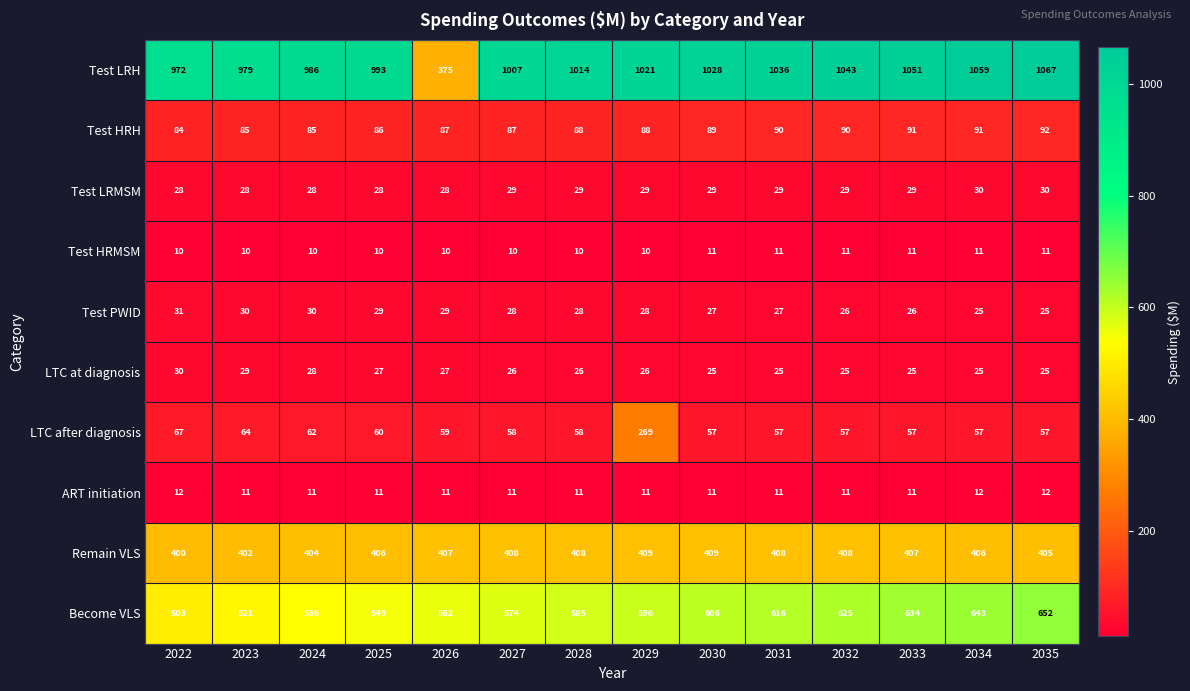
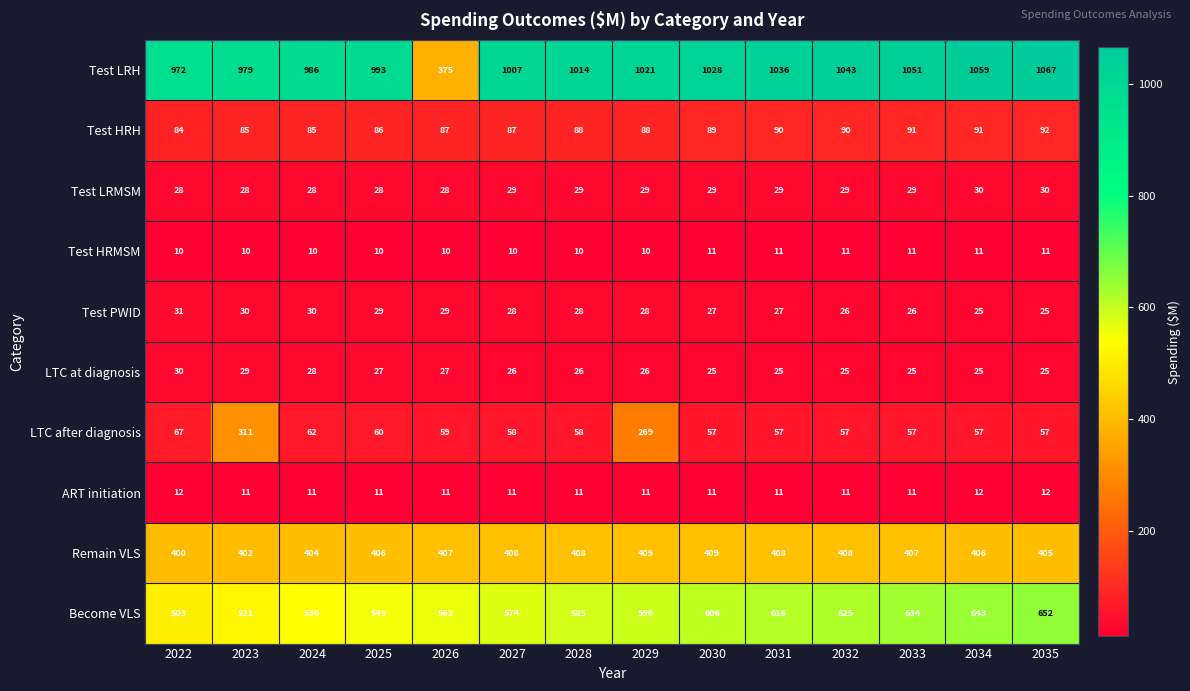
LTC after diagnosis, 2023: 64 -> 311
